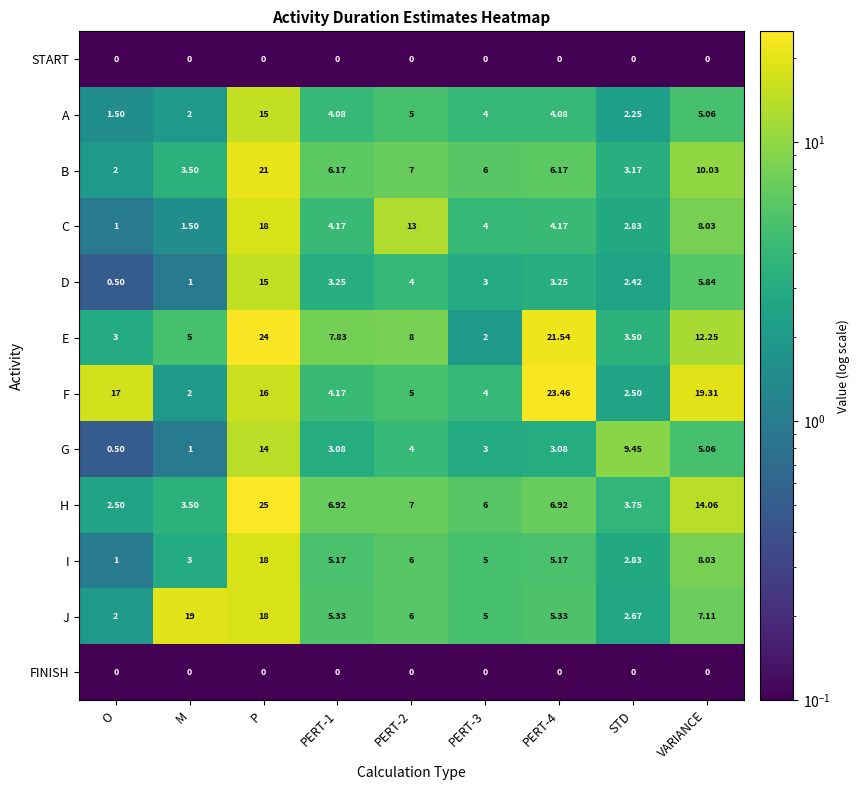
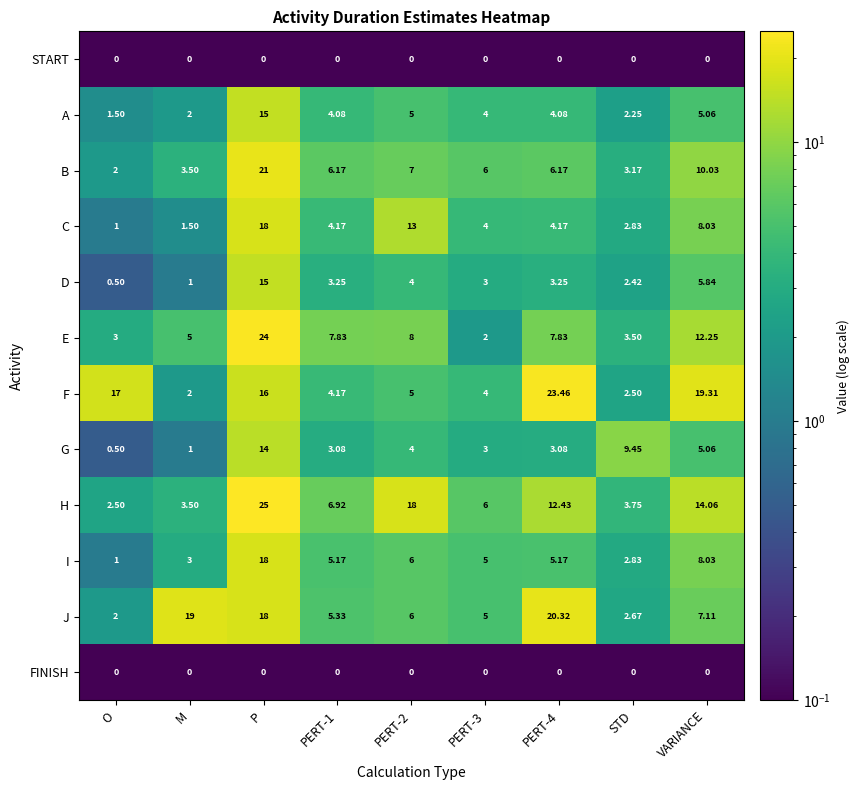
E, PERT-4: 21.54 -> 7.83
H, PERT-2: 7 -> 18
H, PERT-4: 6.92 -> 12.43
J, PERT-4: 5.33 -> 20.32
